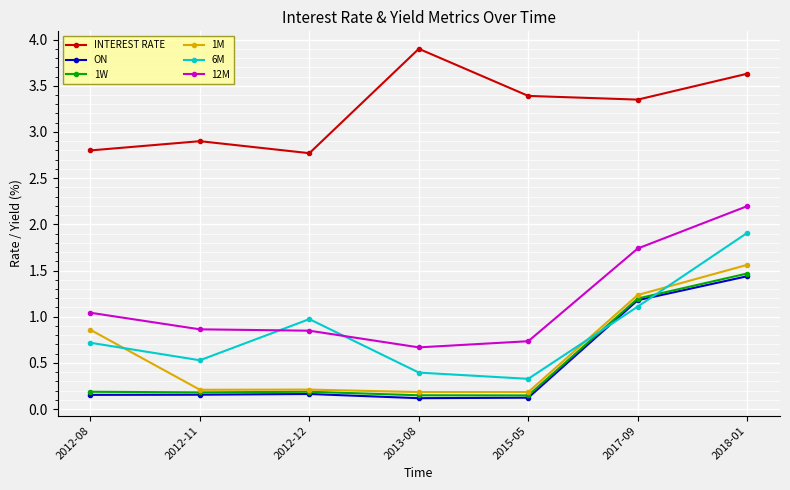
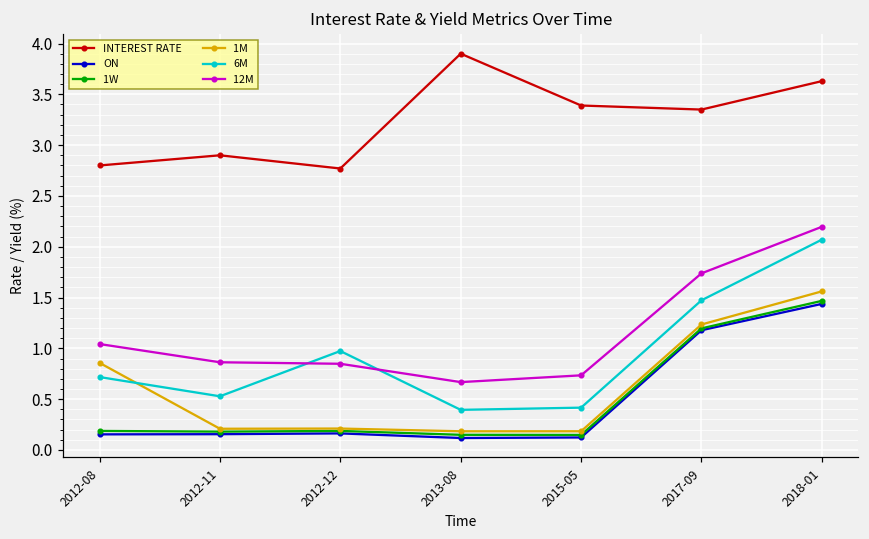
6M, 2015-05: 0.3 -> 0.4
6M, 2017-09: 1.1 -> 1.5
6M, 2018-01: 1.9 -> 2.1
